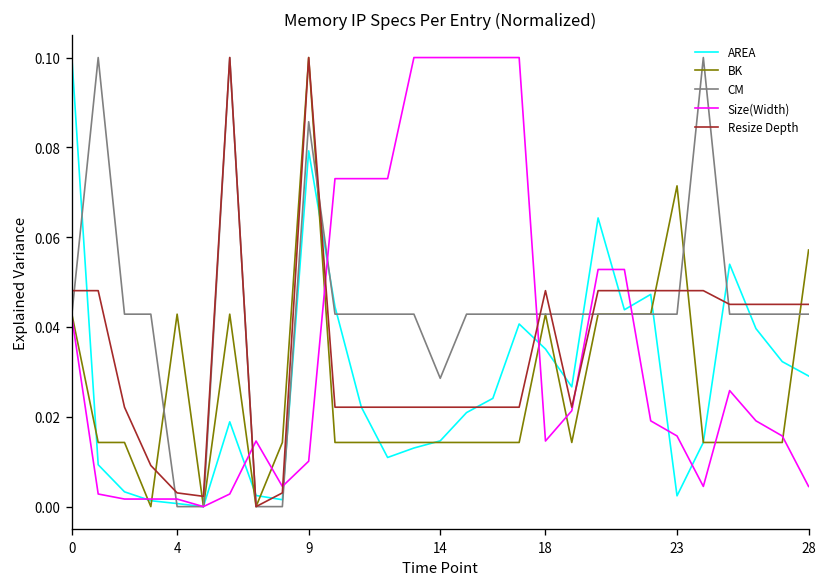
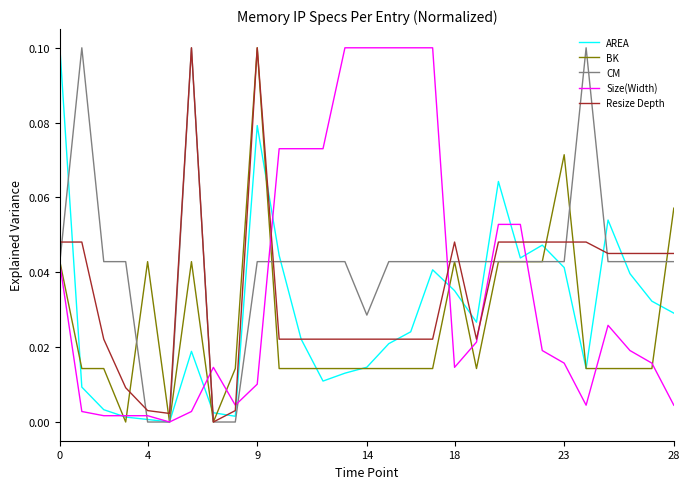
CM, 9: 0.086 -> 0.043
AREA, 23: 0.002 -> 0.041
